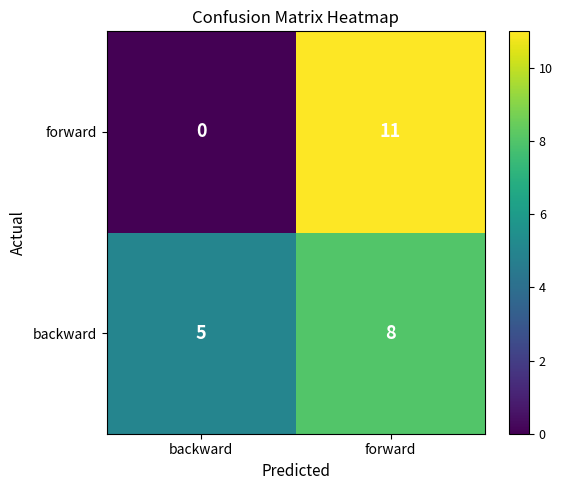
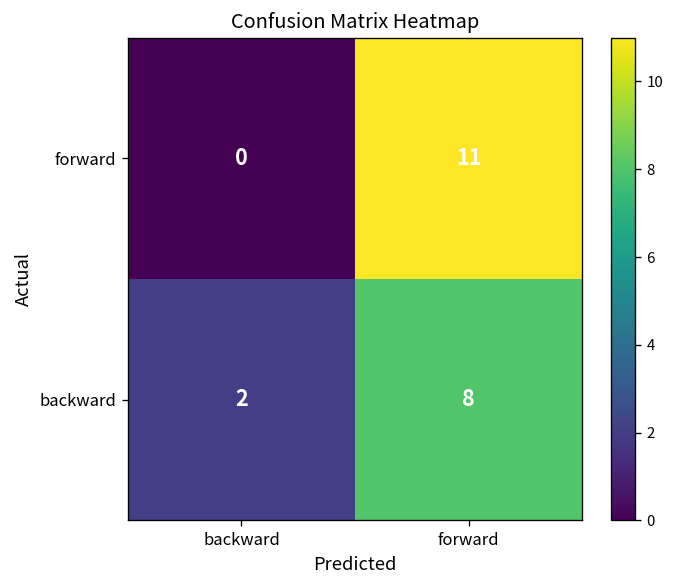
backward, backward: 5 -> 2
